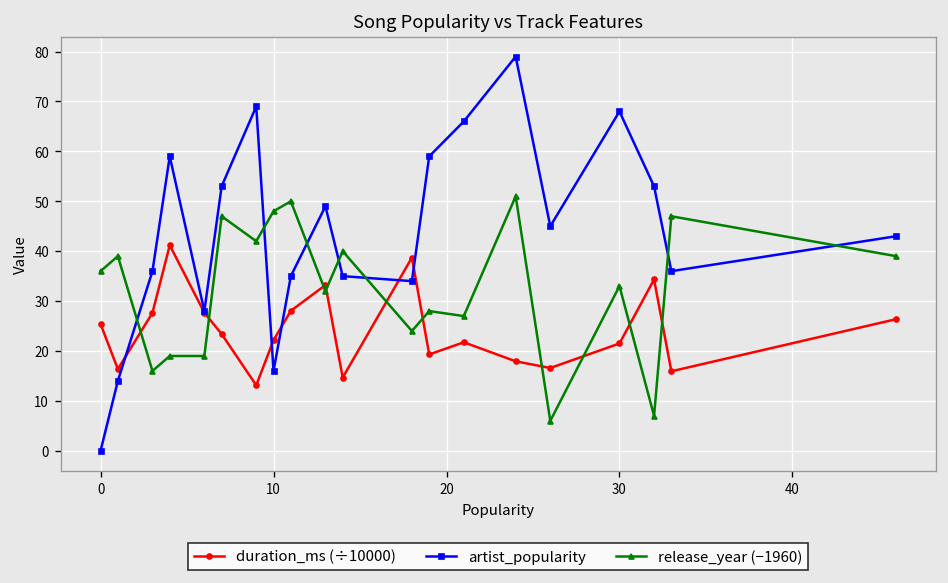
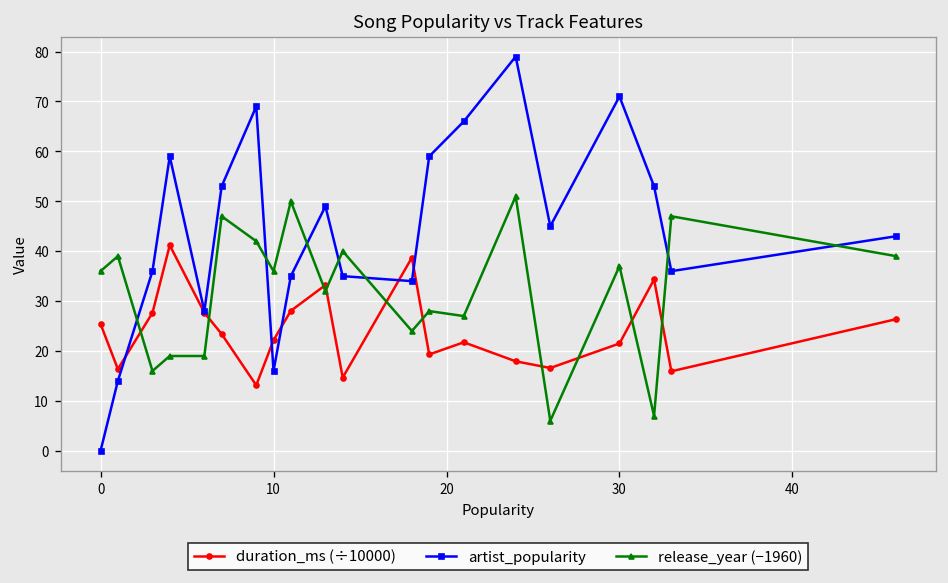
release_year (−1960), 10: 48 -> 36
artist_popularity, 30: 68 -> 71
release_year (−1960), 30: 33 -> 37
